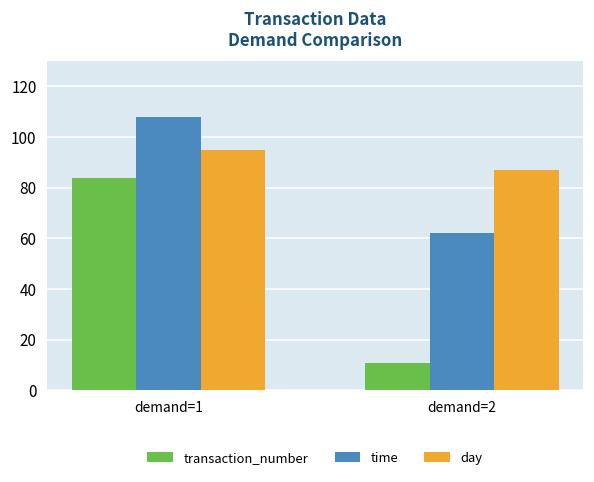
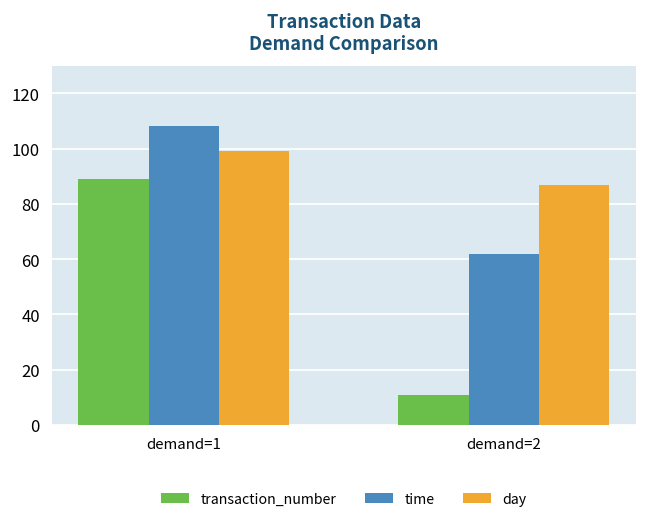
transaction_number, demand=1: 84 -> 89
day, demand=1: 95 -> 99
